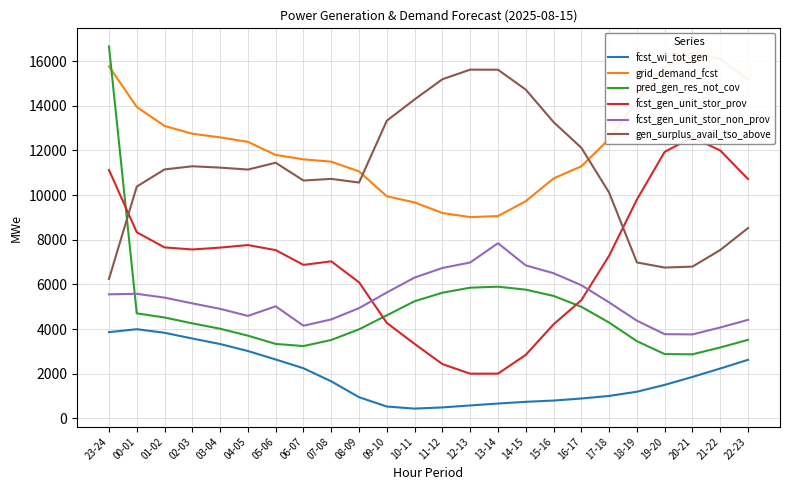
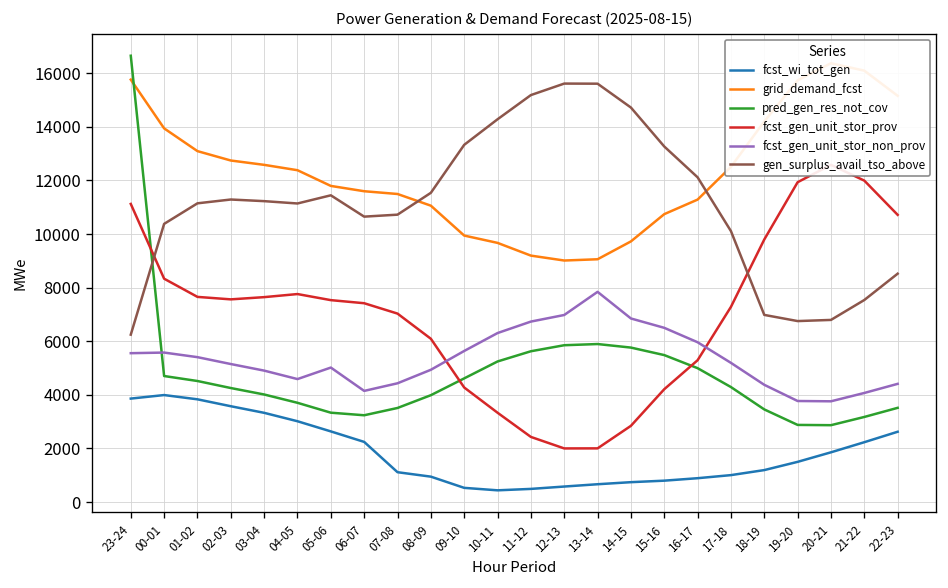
fcst_gen_unit_stor_prov, 06-07: 6900 -> 7400
fcst_wi_tot_gen, 07-08: 1700 -> 1100
gen_surplus_avail_tso_above, 08-09: 10600 -> 11500
